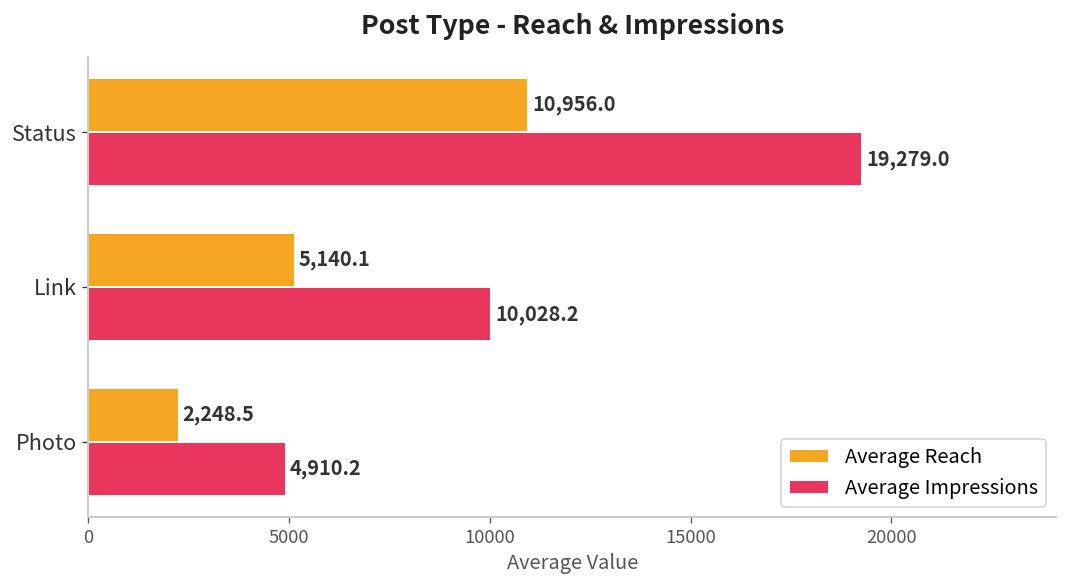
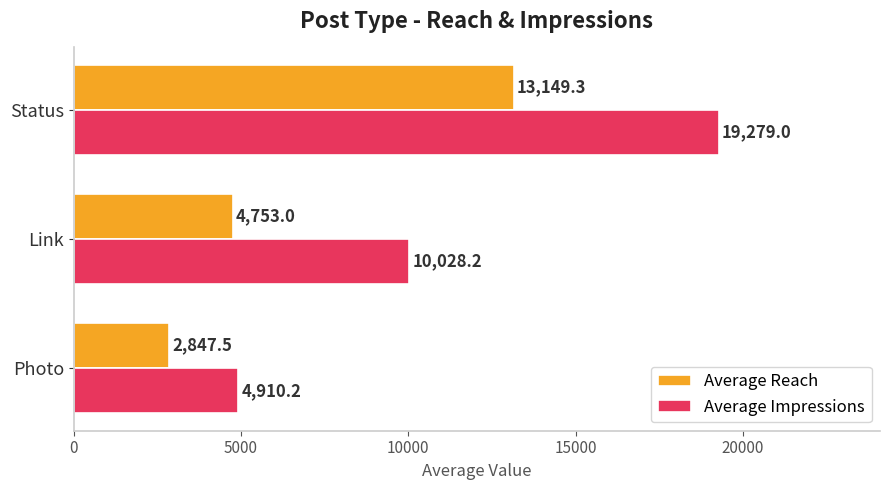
Average Reach, Status: 10,956.0 -> 13,149.3
Average Reach, Link: 5,140.1 -> 4,753.0
Average Reach, Photo: 2,248.5 -> 2,847.5
